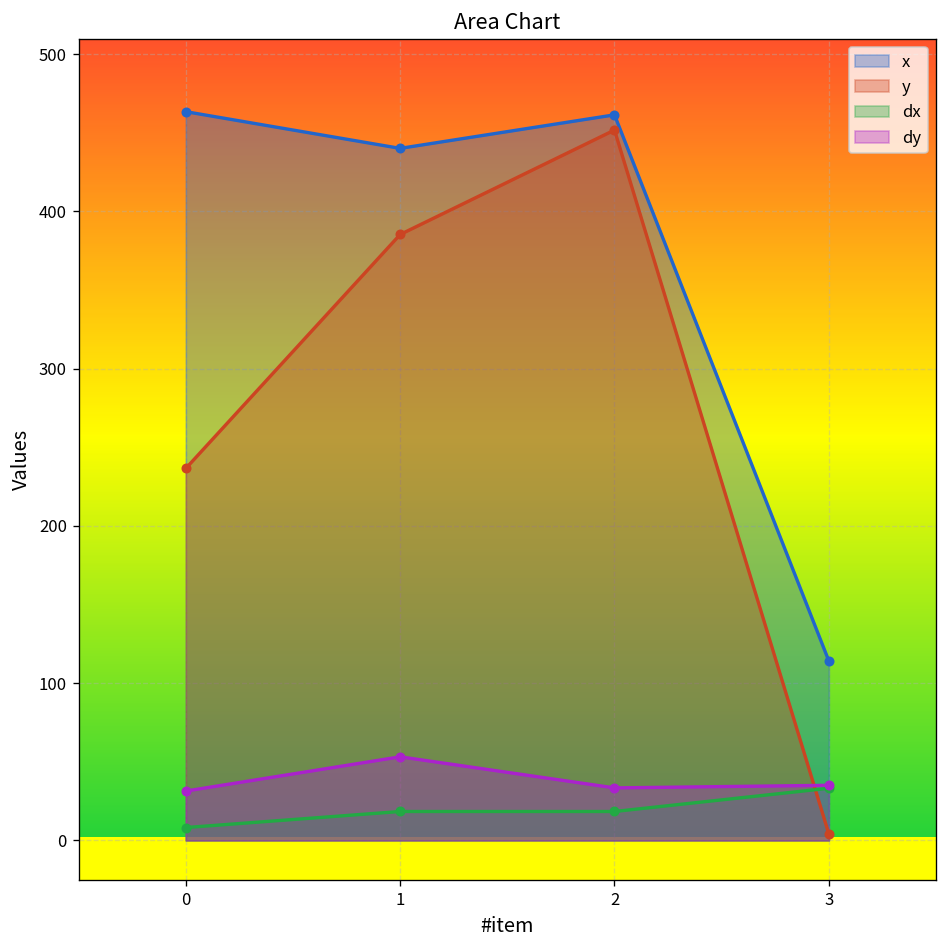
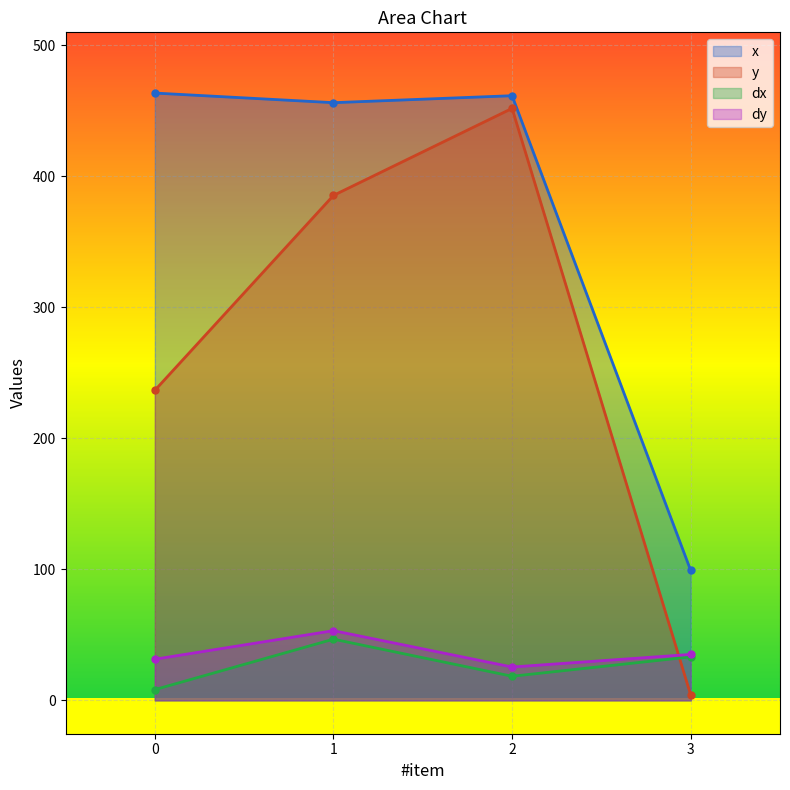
x, 1: 440 -> 456
dx, 1: 18 -> 47
dy, 2: 33 -> 25
x, 3: 114 -> 99
